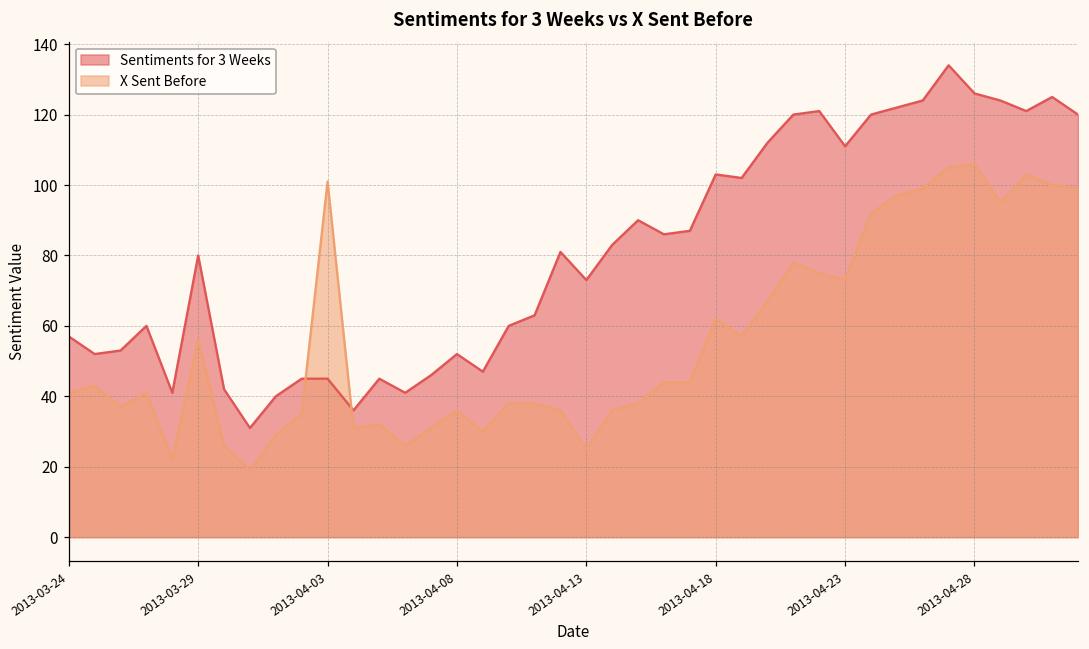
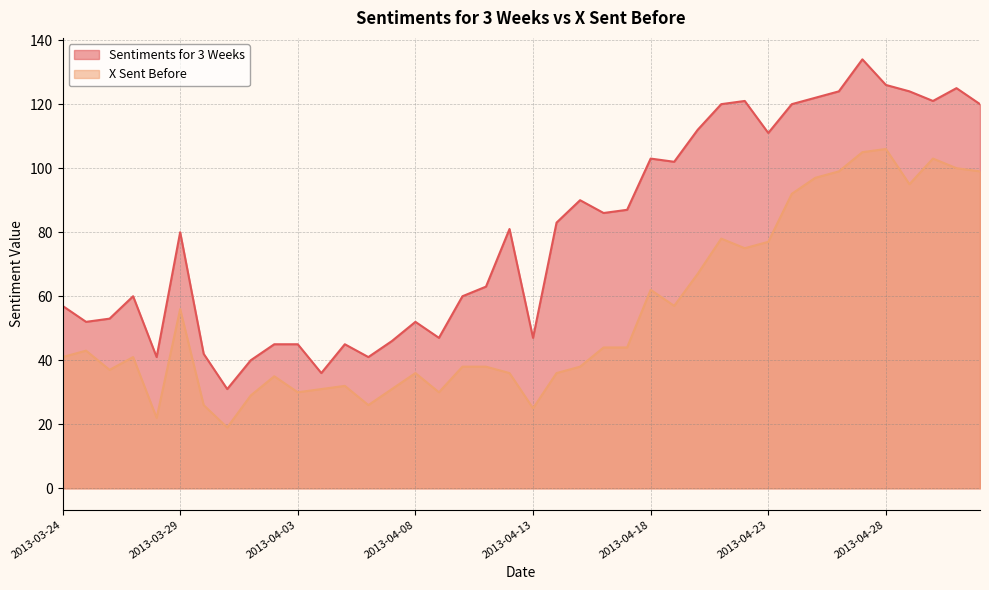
X Sent Before, 2013-04-03: 101 -> 30
Sentiments for 3 Weeks, 2013-04-13: 73 -> 47
X Sent Before, 2013-04-23: 73 -> 77
